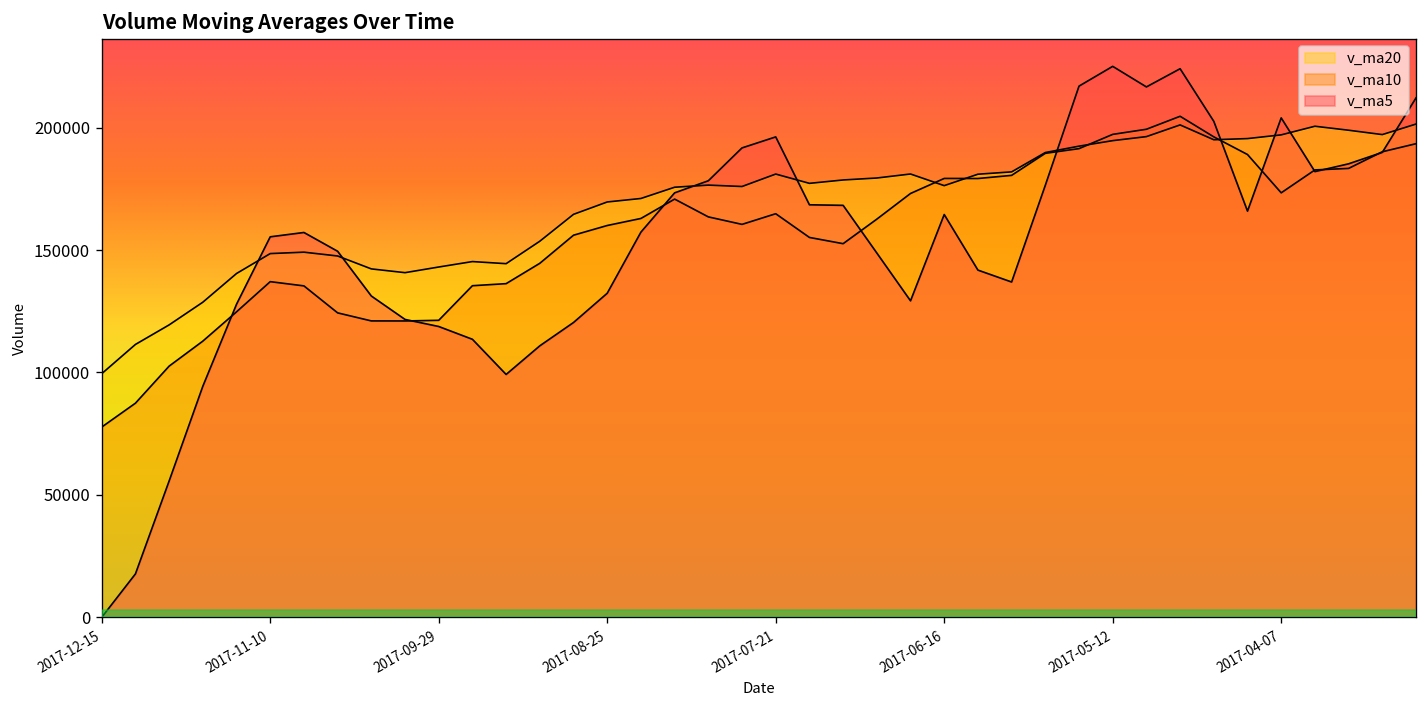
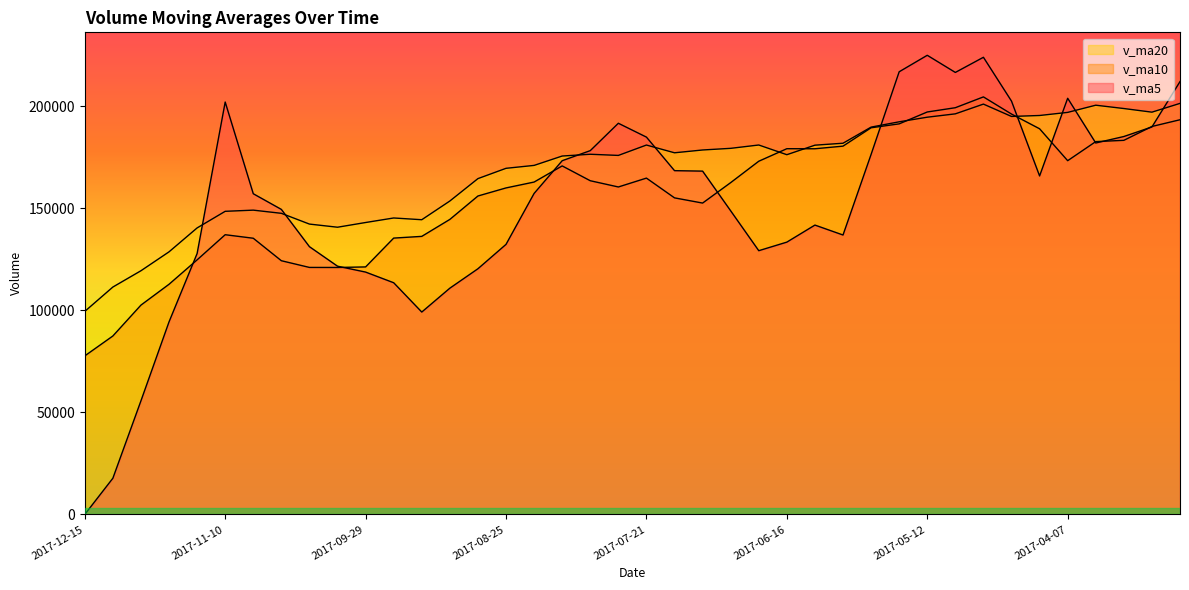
v_ma5, 2017-11-10: 155000 -> 202000
v_ma5, 2017-07-21: 196000 -> 185000
v_ma5, 2017-06-16: 165000 -> 133000
